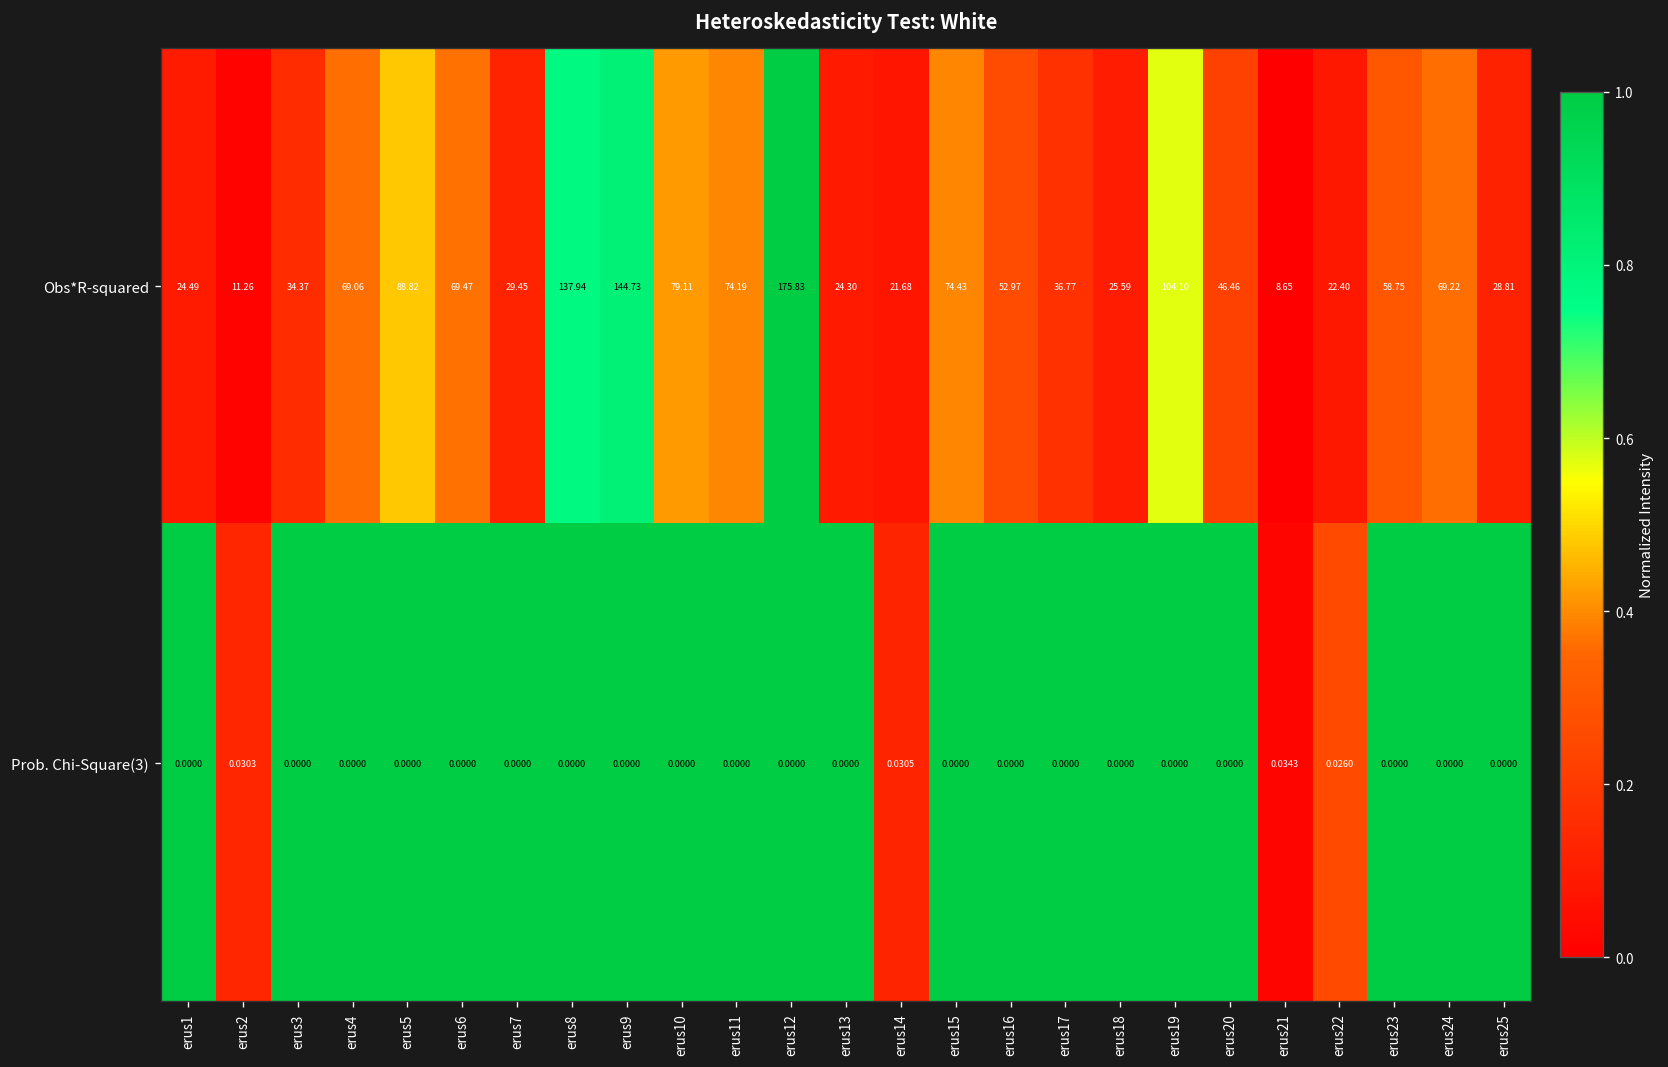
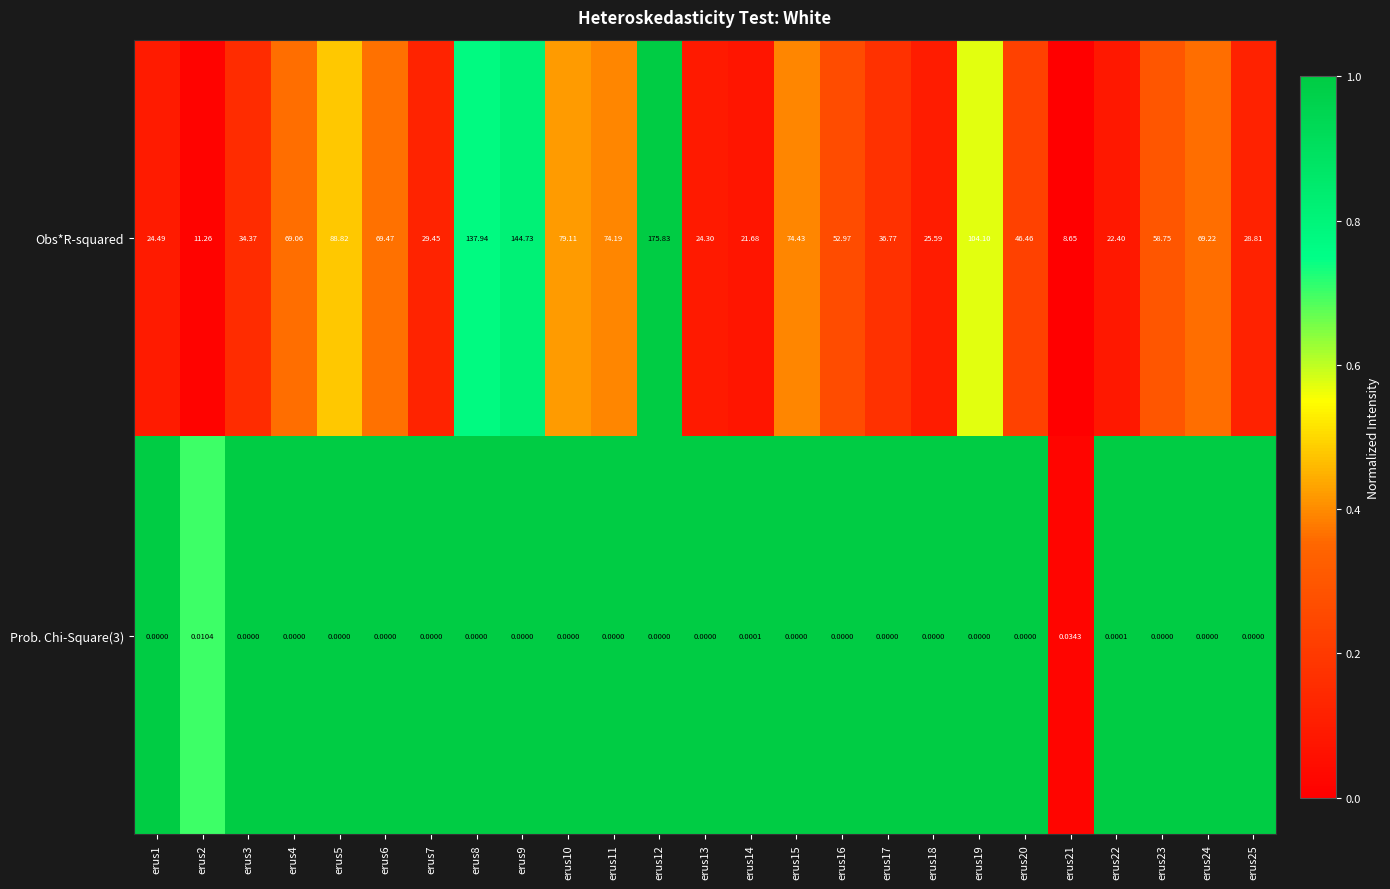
Prob. Chi-Square(3), erus2: 0.0303 -> 0.0104
Prob. Chi-Square(3), erus14: 0.0305 -> 0.0001
Prob. Chi-Square(3), erus22: 0.0260 -> 0.0001
